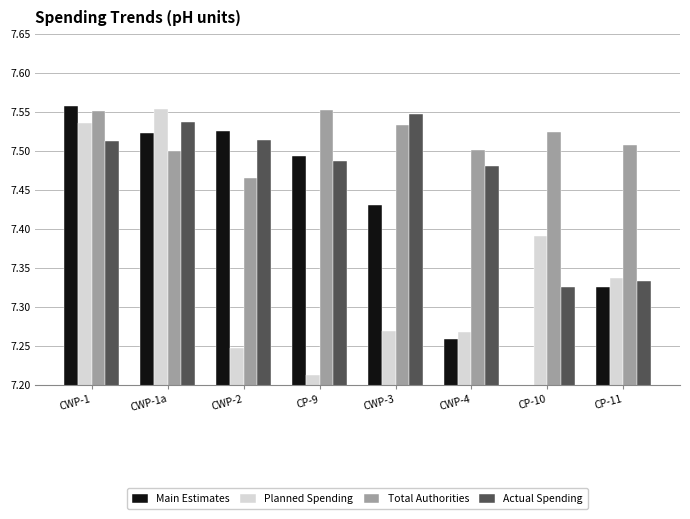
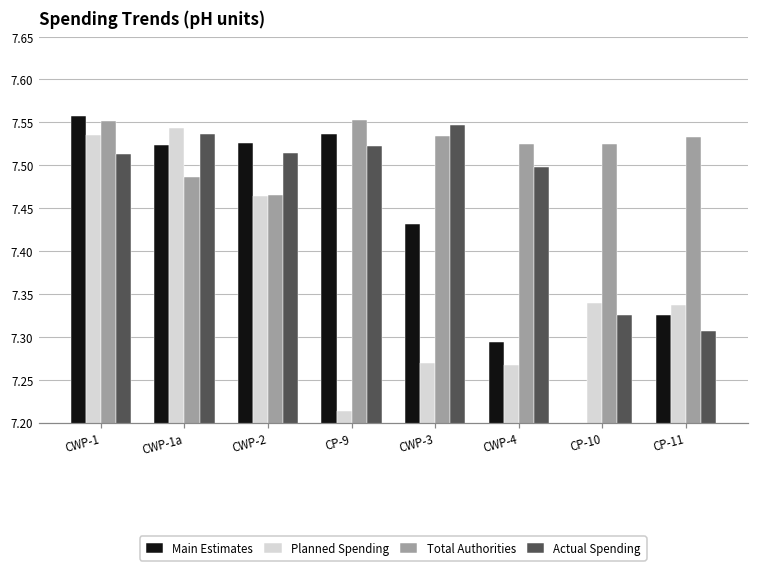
Planned Spending, CWP-1a: 7.55 -> 7.54
Total Authorities, CWP-1a: 7.50 -> 7.49
Planned Spending, CWP-2: 7.25 -> 7.46
Main Estimates, CP-9: 7.49 -> 7.54
Actual Spending, CP-9: 7.49 -> 7.52
Main Estimates, CWP-4: 7.26 -> 7.29
Total Authorities, CWP-4: 7.50 -> 7.52
Actual Spending, CWP-4: 7.48 -> 7.50
Planned Spending, CP-10: 7.39 -> 7.34
Total Authorities, CP-11: 7.51 -> 7.53
Actual Spending, CP-11: 7.33 -> 7.31
